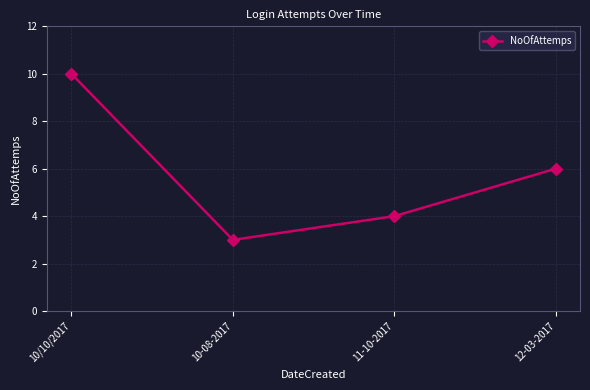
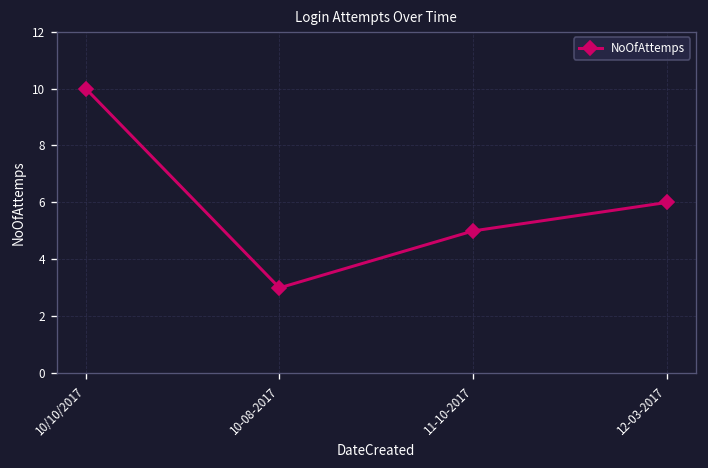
11-10-2017: 4 -> 5
